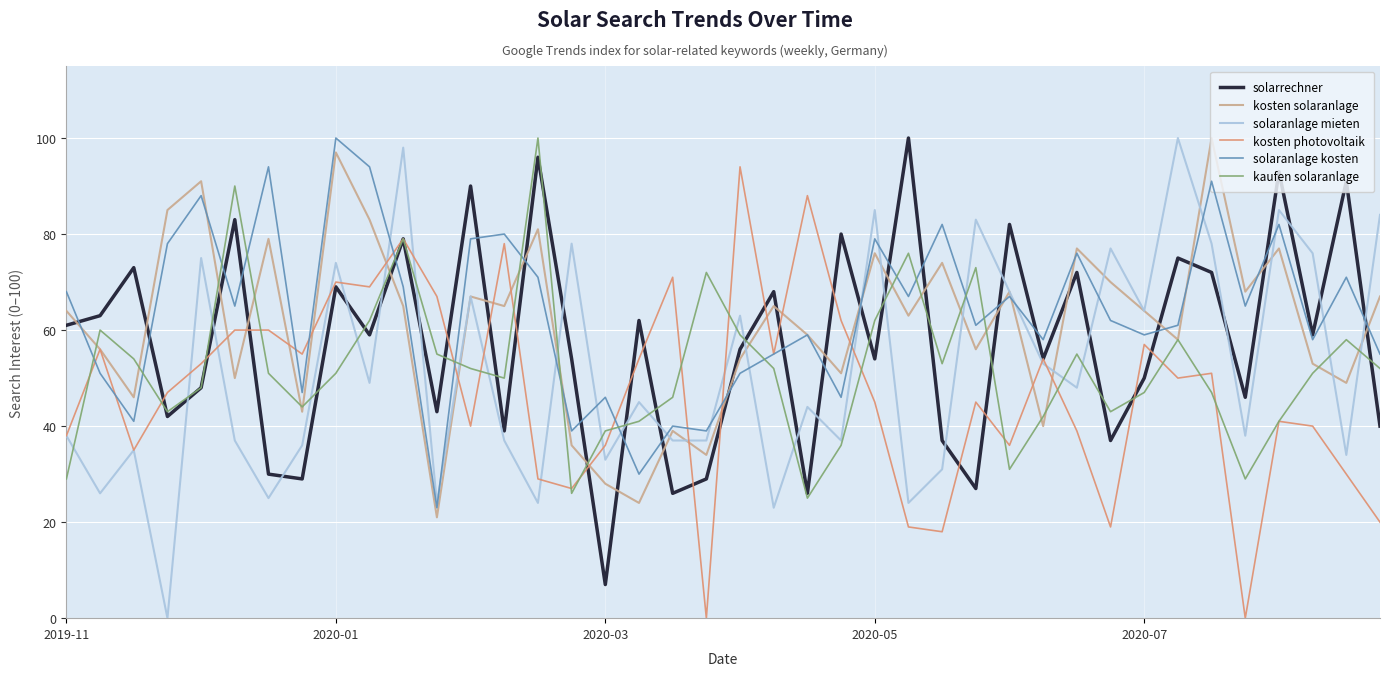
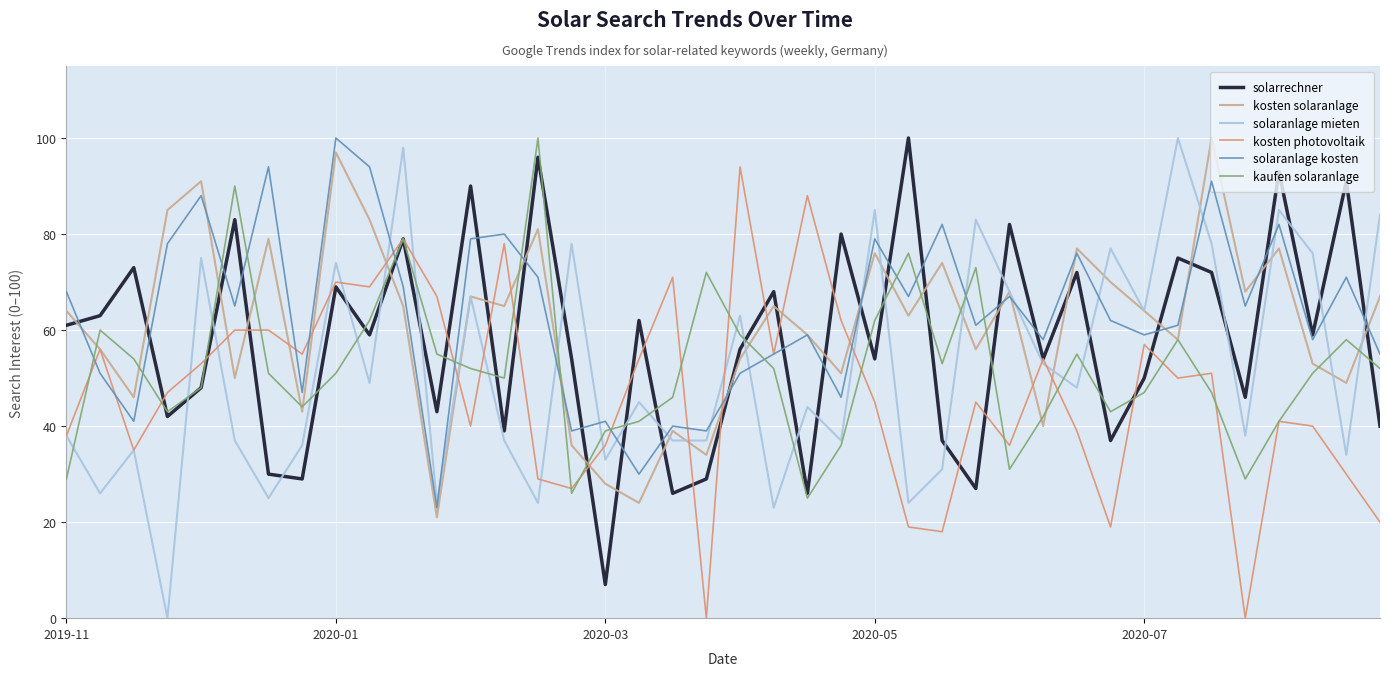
solaranlage kosten, 2020-03: 46 -> 41
